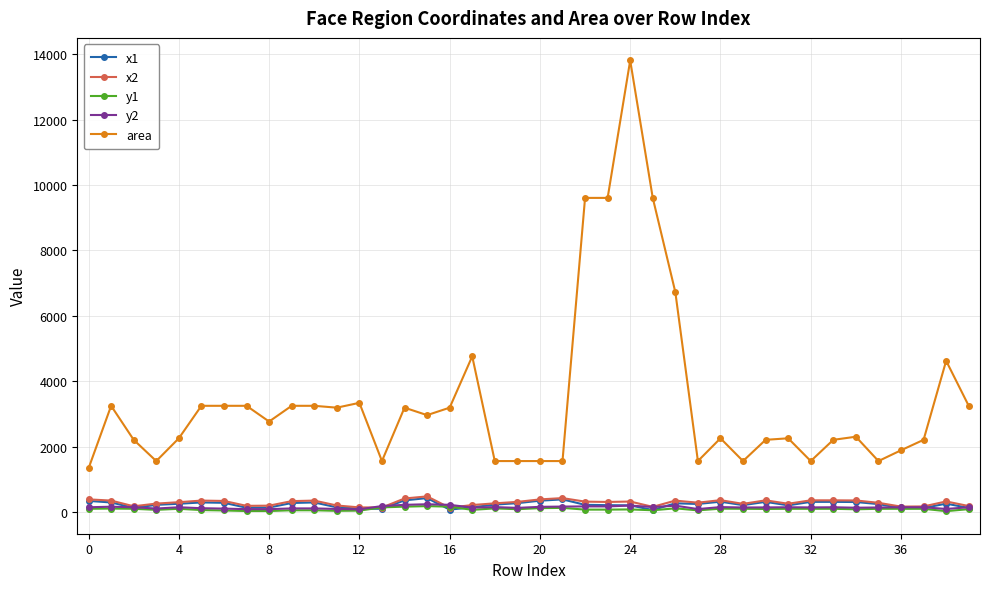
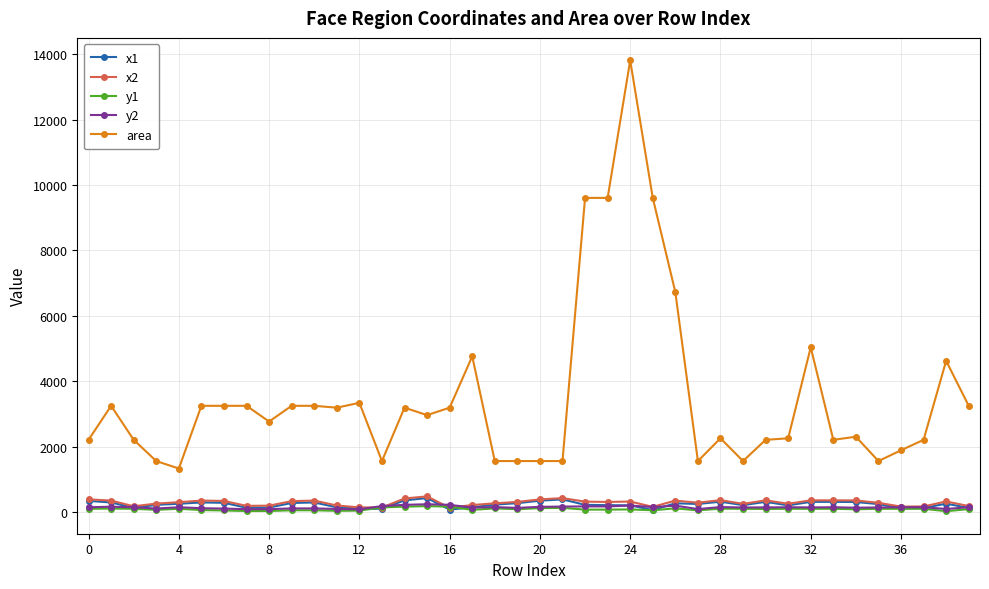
area, 0: 1300 -> 2200
area, 4: 2300 -> 1300
area, 32: 1600 -> 5000
